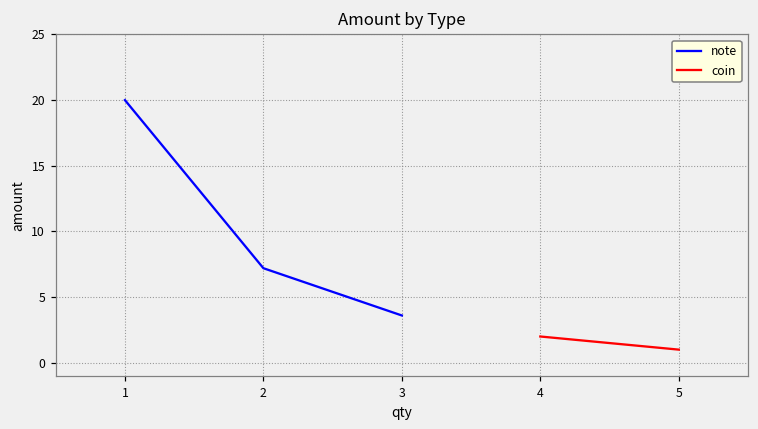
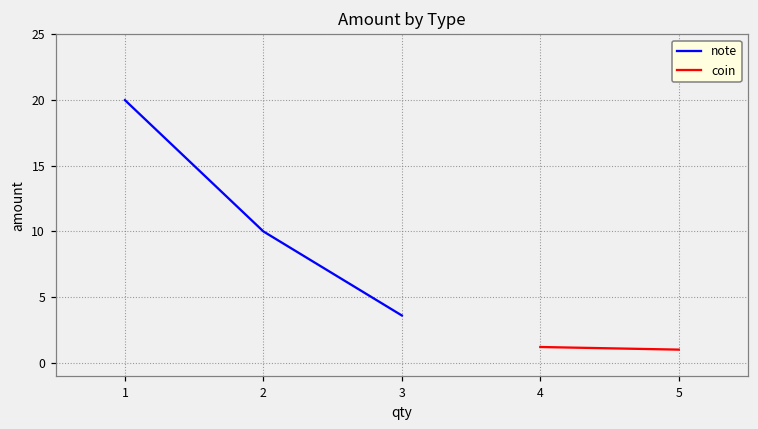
note, 2: 7.2 -> 10.0
coin, 4: 2.0 -> 1.2
